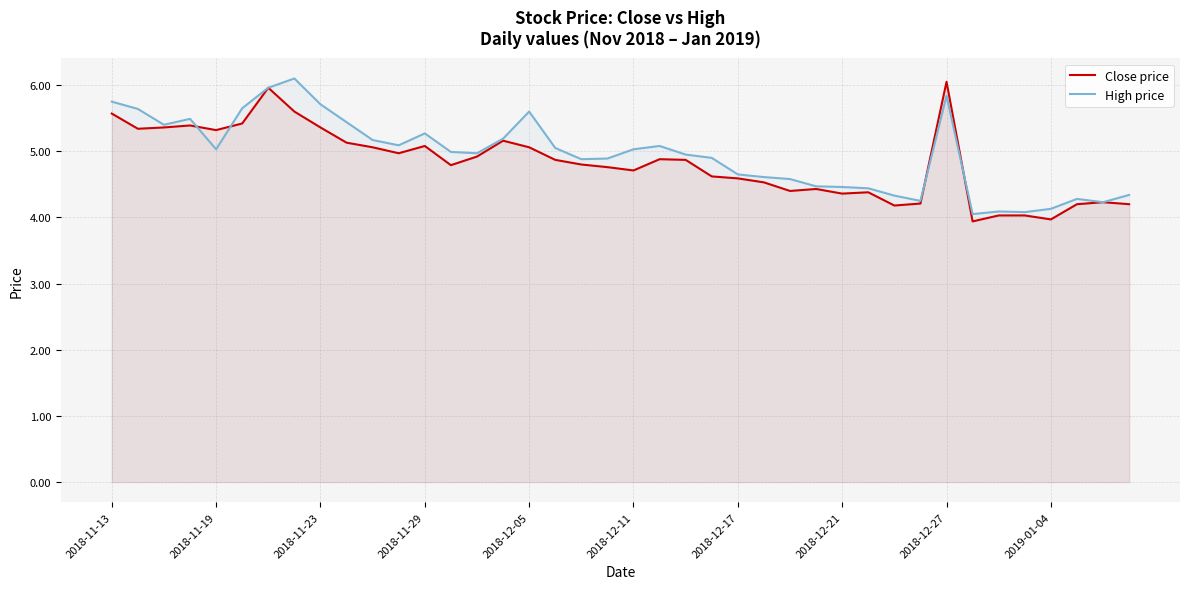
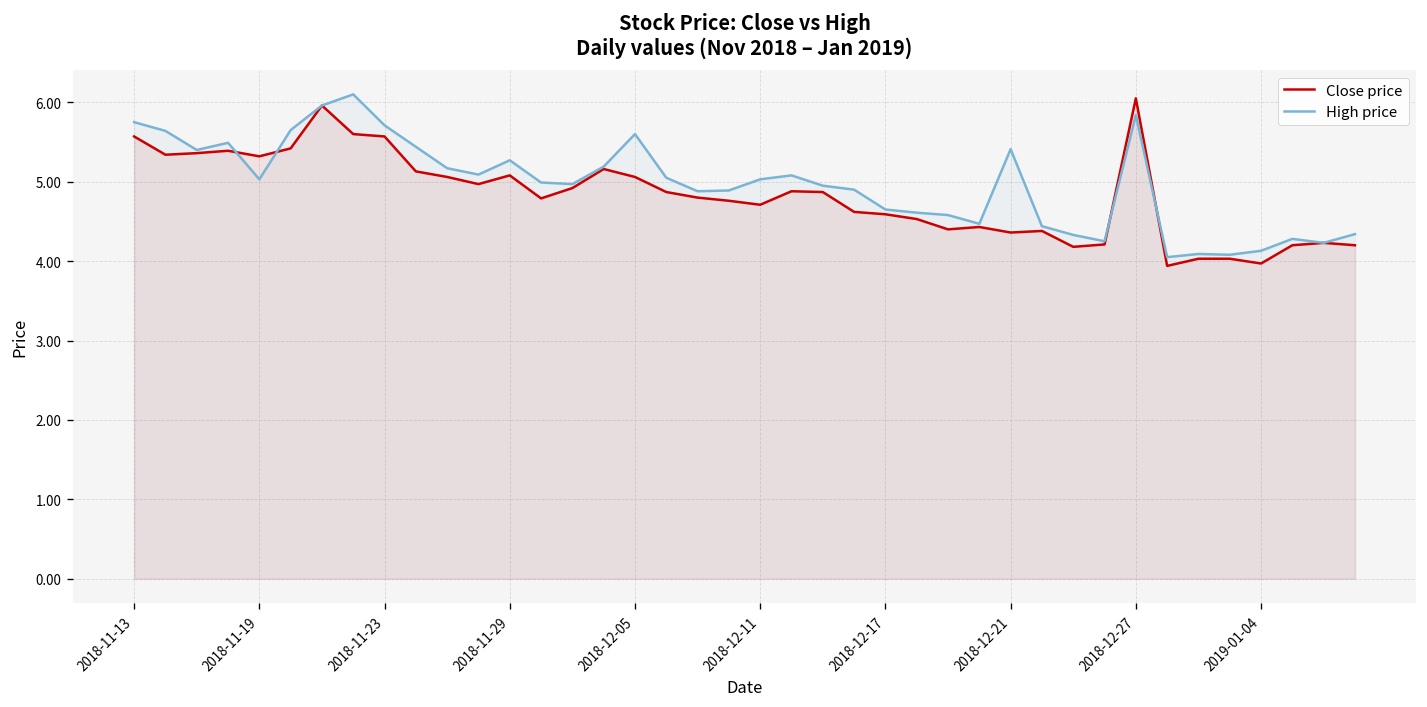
Close price, 2018-11-23: 5.4 -> 5.6
High price, 2018-12-21: 4.5 -> 5.4
